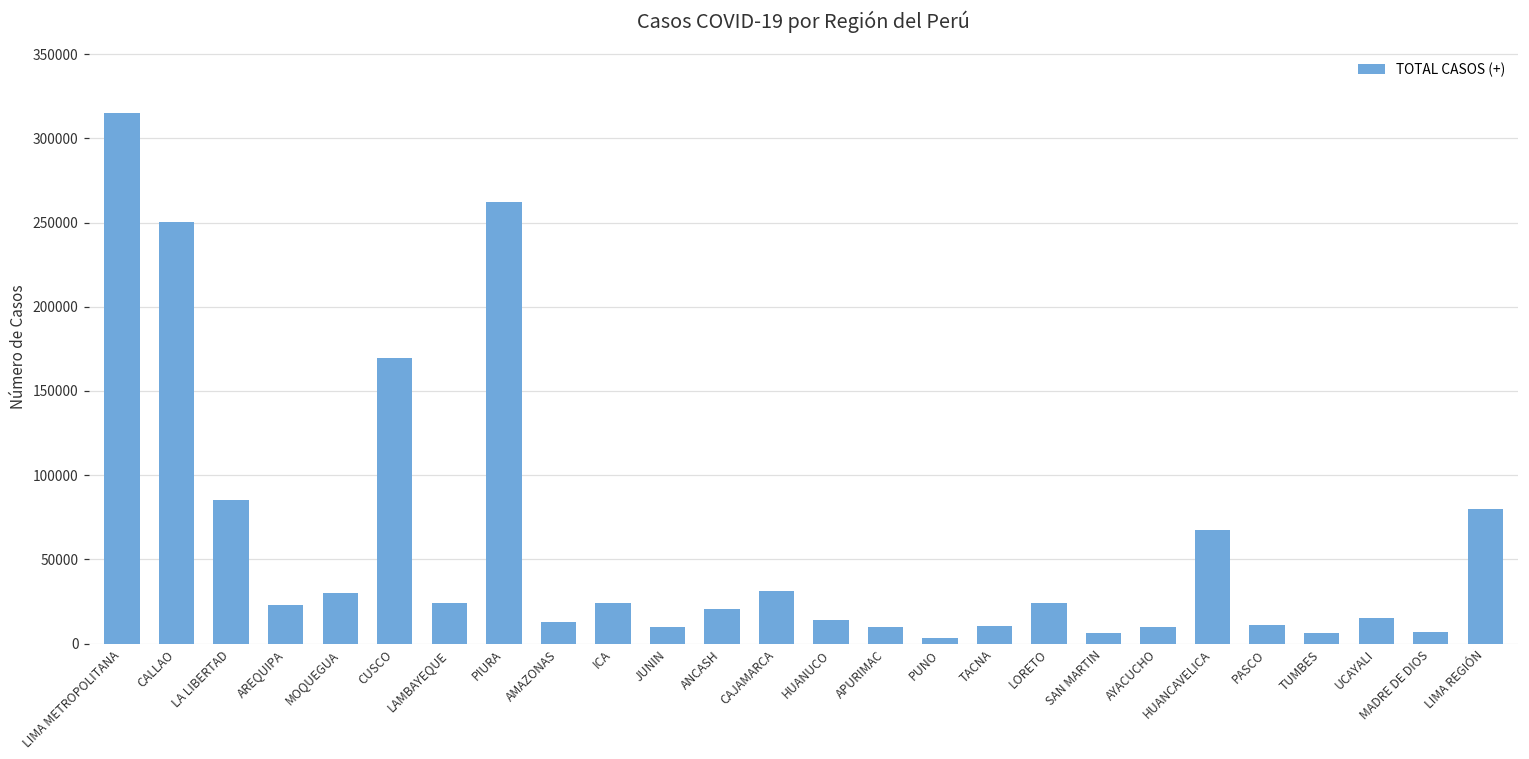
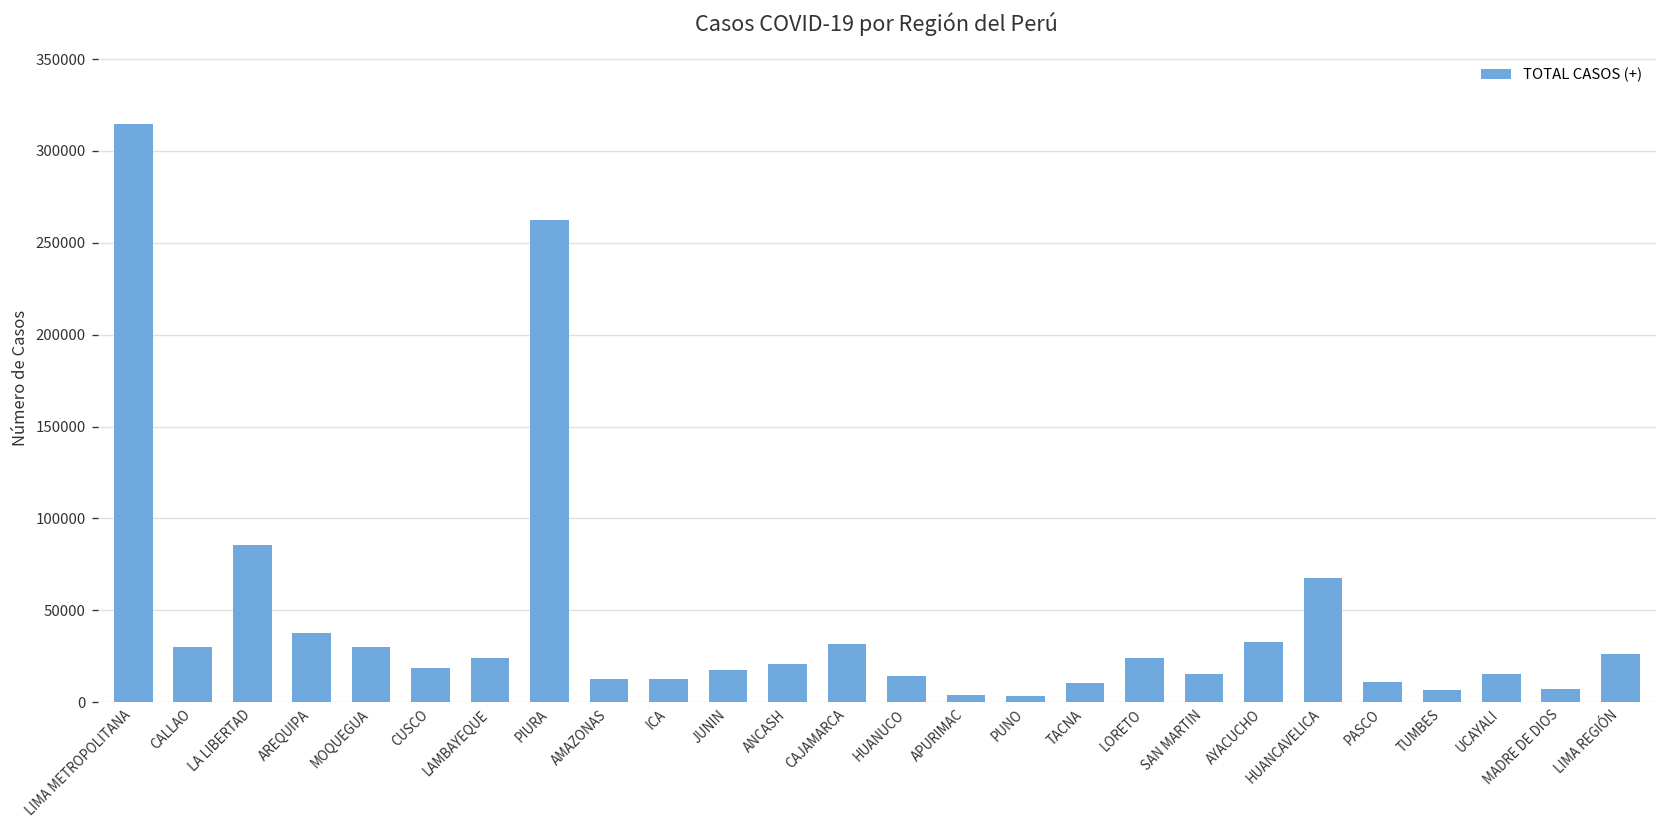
CALLAO: 250000 -> 30000
AREQUIPA: 23000 -> 38000
CUSCO: 170000 -> 18000
ICA: 24000 -> 13000
JUNIN: 10000 -> 17000
APURIMAC: 10000 -> 4000
SAN MARTIN: 6000 -> 16000
AYACUCHO: 10000 -> 33000
LIMA REGIÓN: 80000 -> 26000
